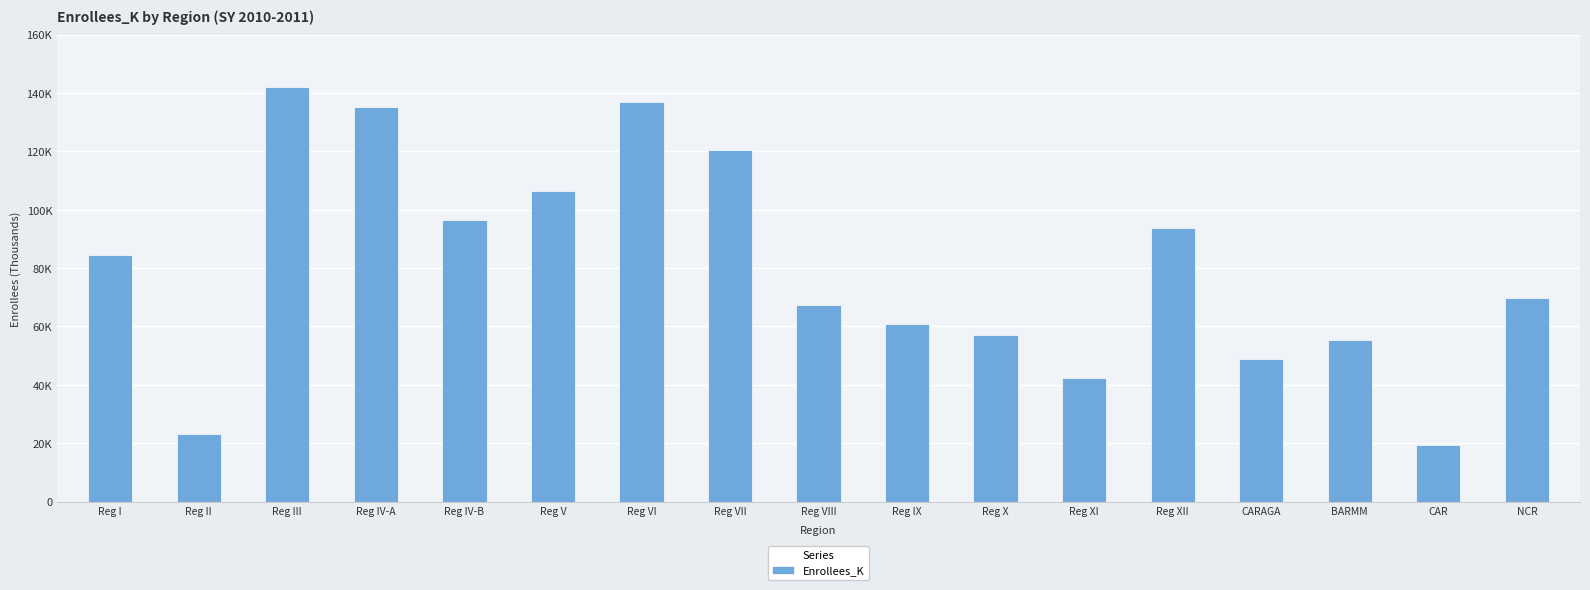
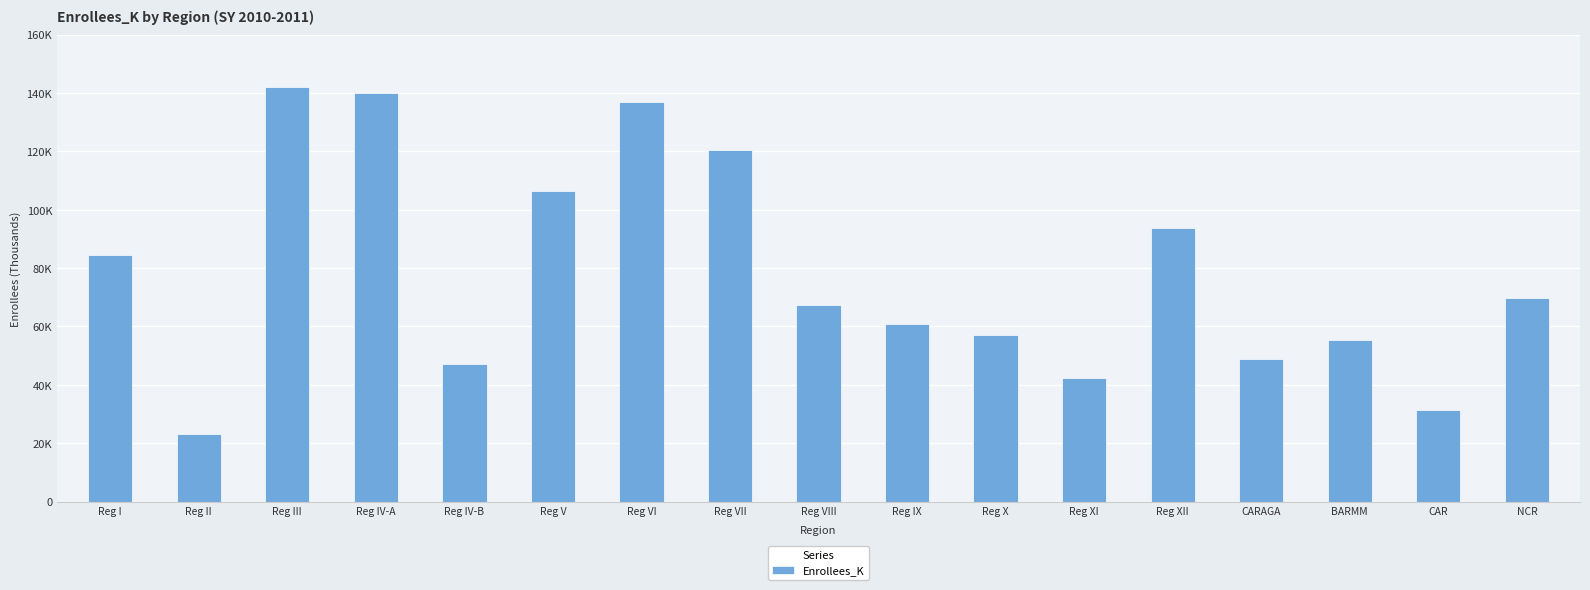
Reg IV-A: 135000 -> 140000
Reg IV-B: 96000 -> 47000
CAR: 19000 -> 31000
